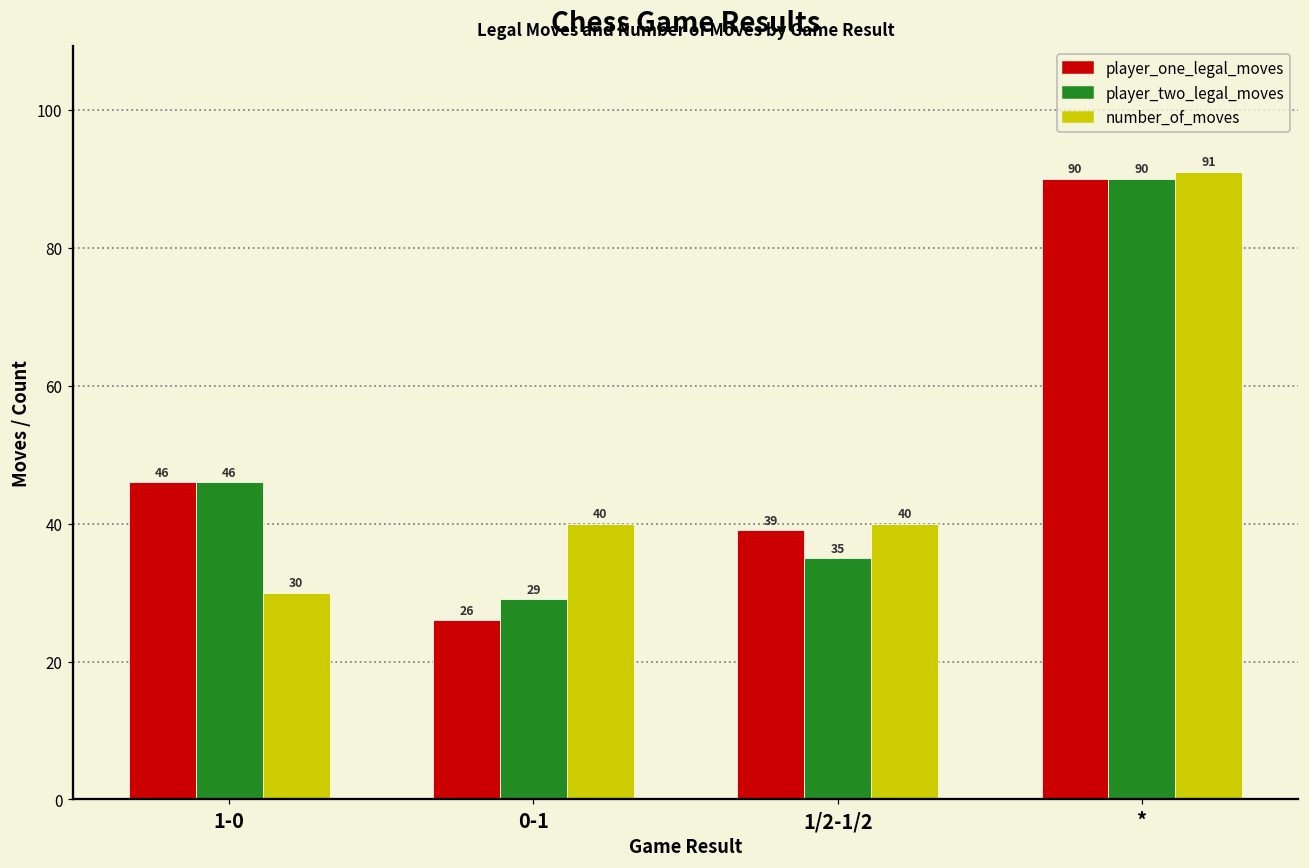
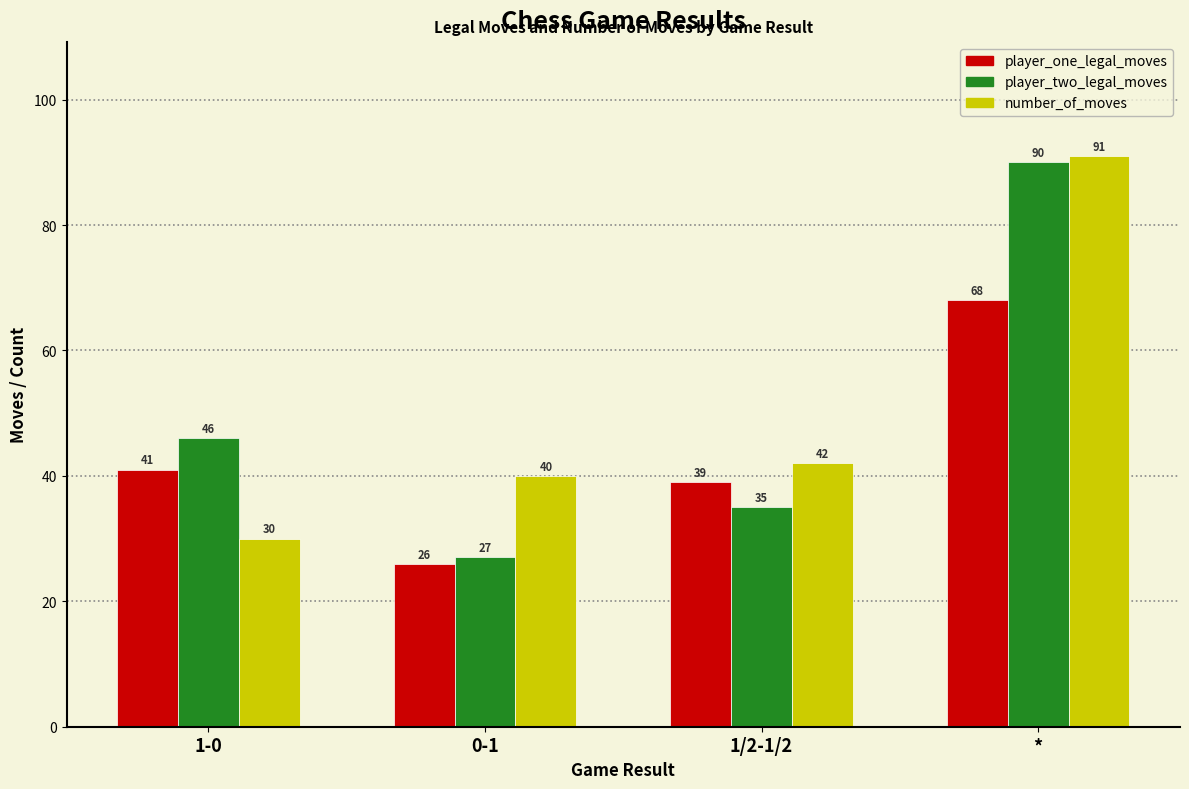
player_one_legal_moves, 1-0: 46 -> 41
player_two_legal_moves, 0-1: 29 -> 27
number_of_moves, 1/2-1/2: 40 -> 42
player_one_legal_moves, *: 90 -> 68
